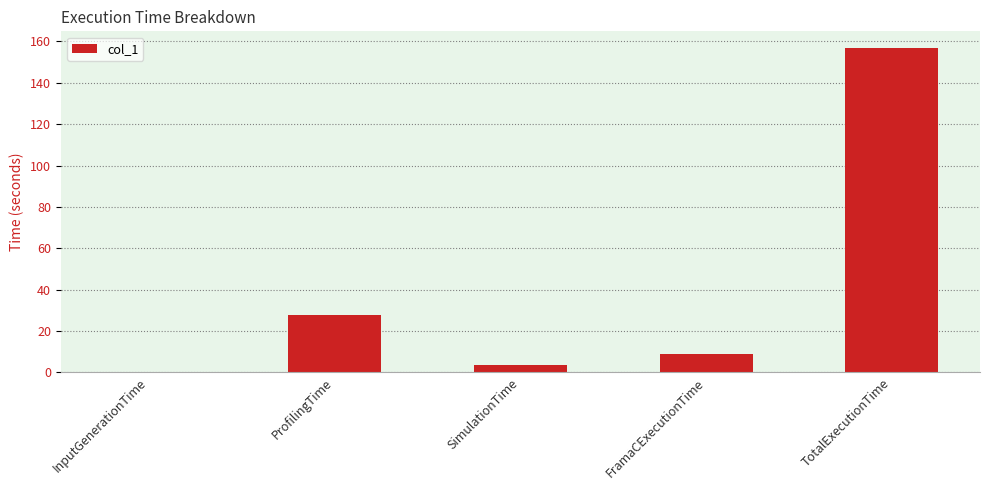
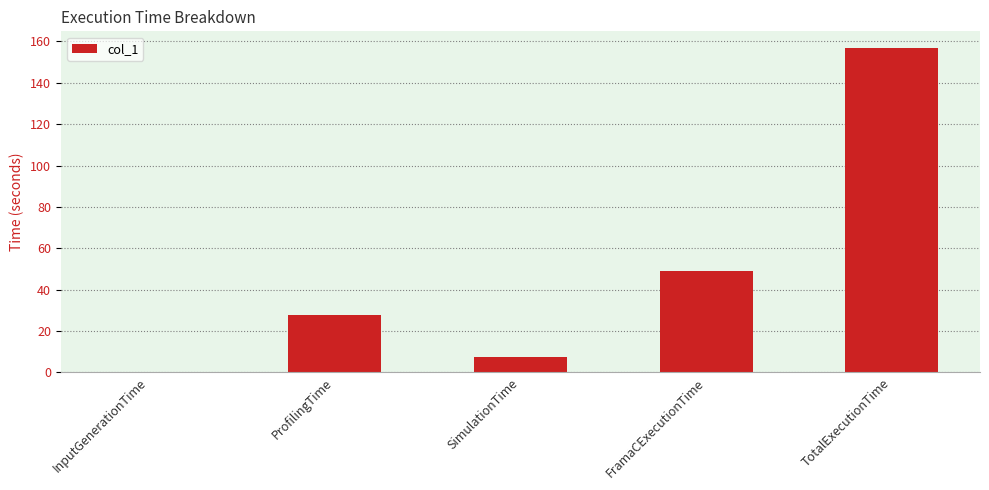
SimulationTime: 3 -> 7
FramaCExecutionTime: 9 -> 49
